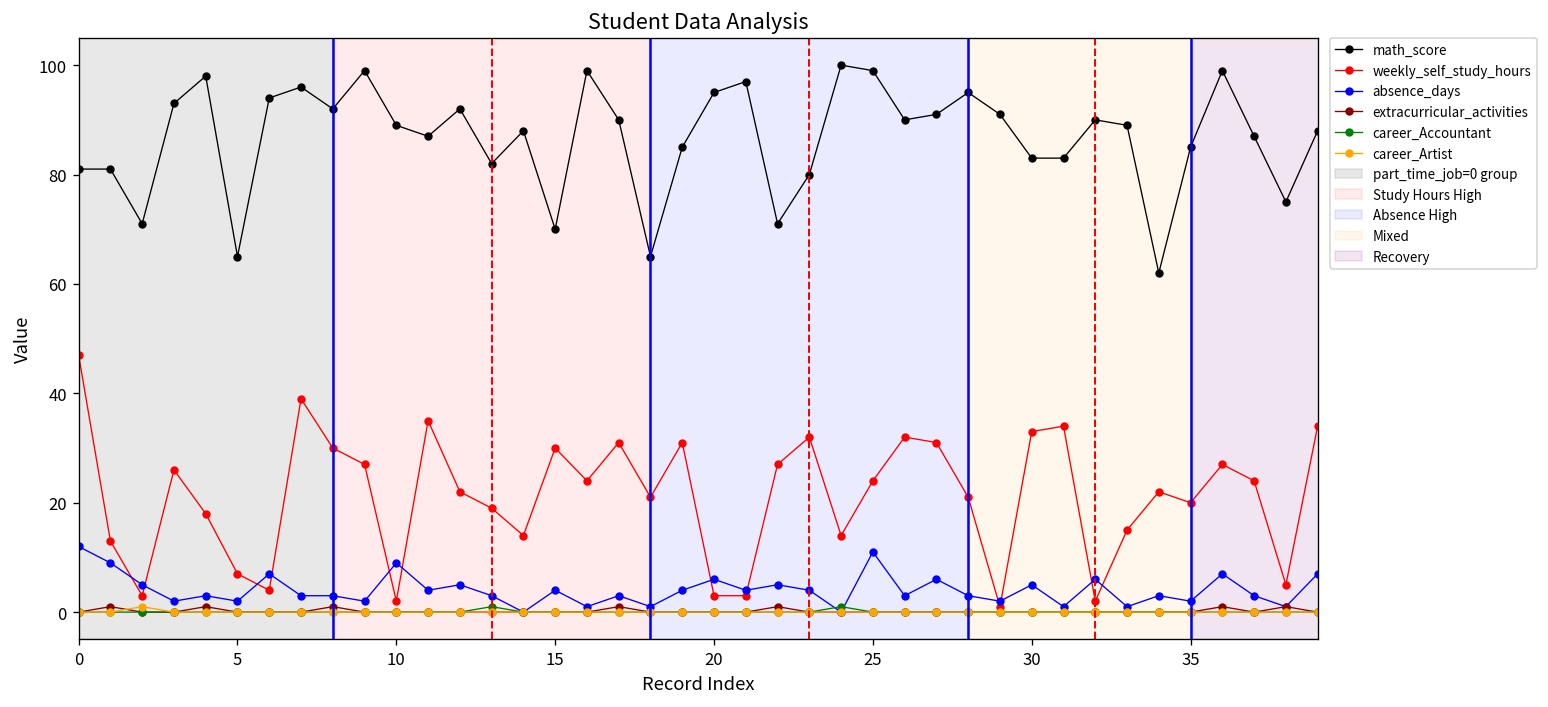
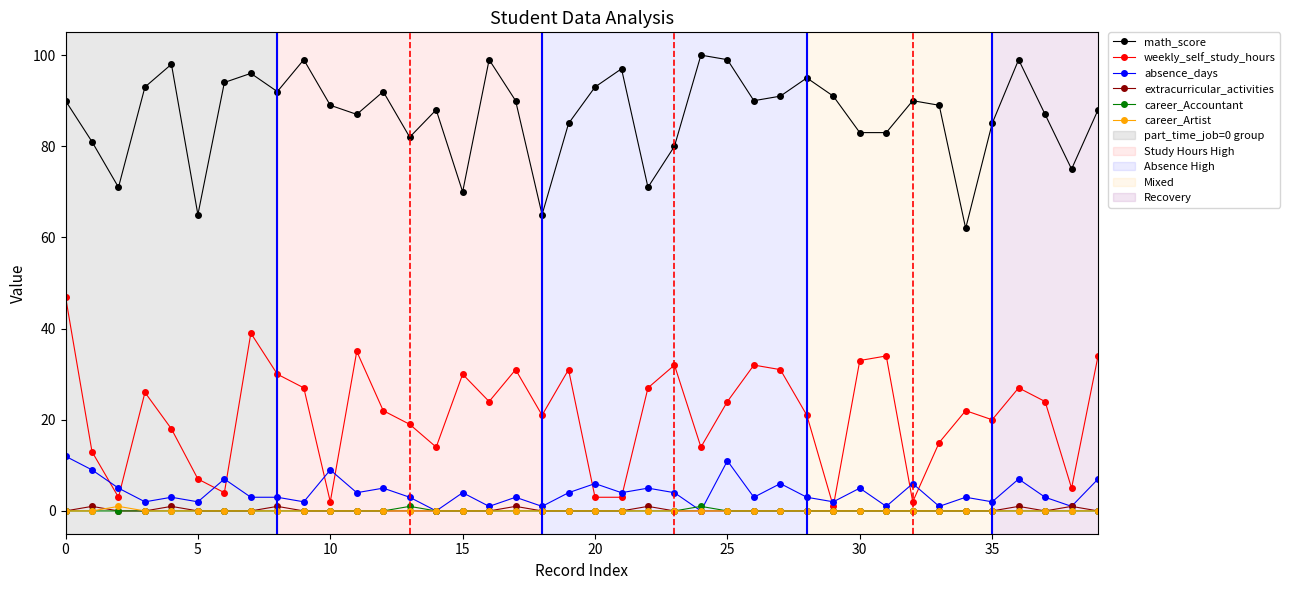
math_score, 0: 81 -> 90
math_score, 20: 95 -> 93
